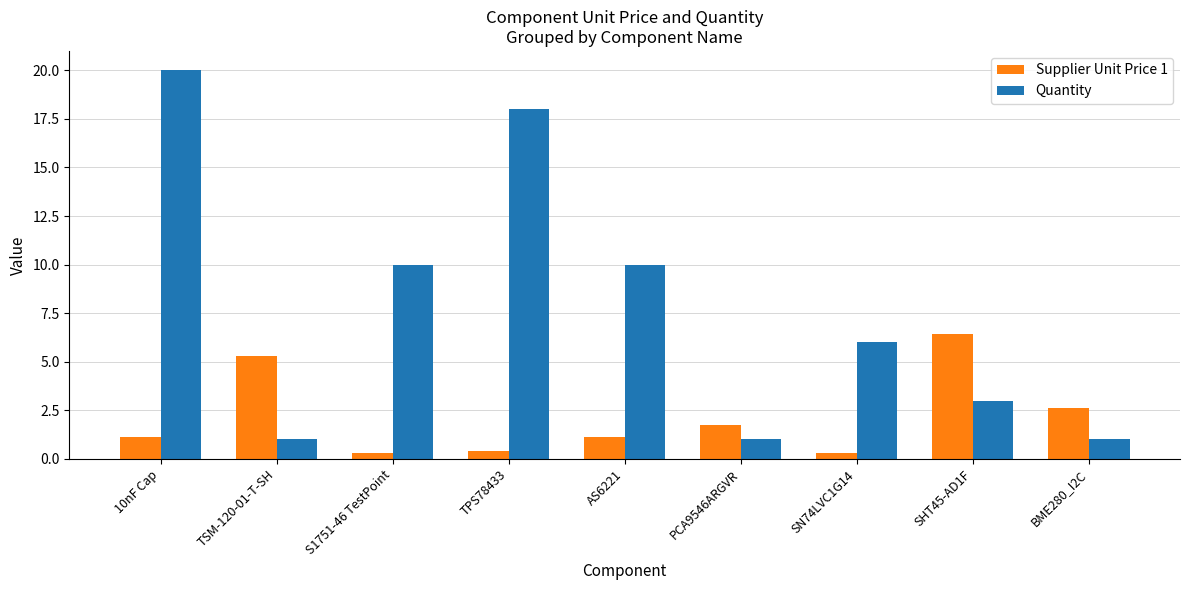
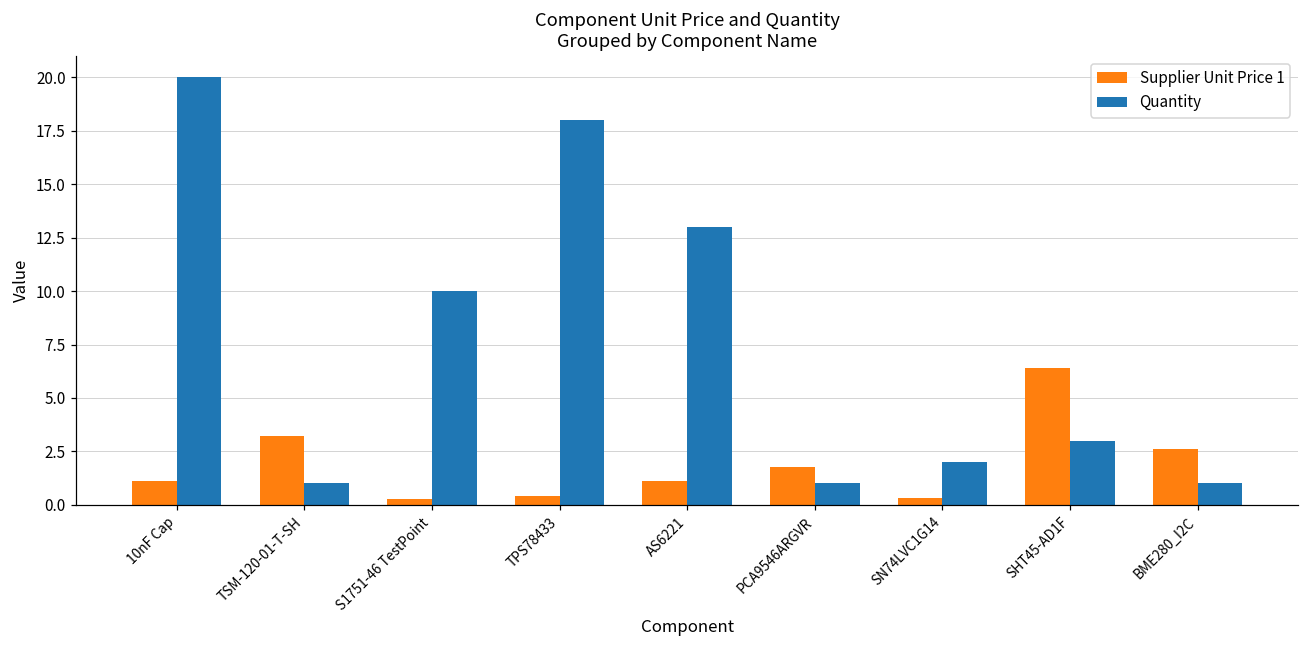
Supplier Unit Price 1, TSM-120-01-T-SH: 5.3 -> 3.2
Quantity, AS6221: 10 -> 13
Quantity, SN74LVC1G14: 6 -> 2
